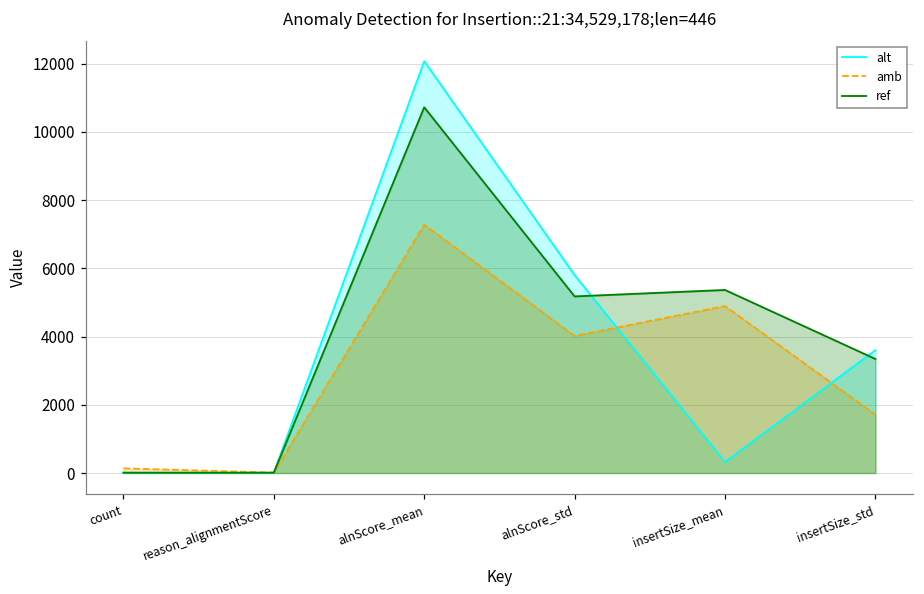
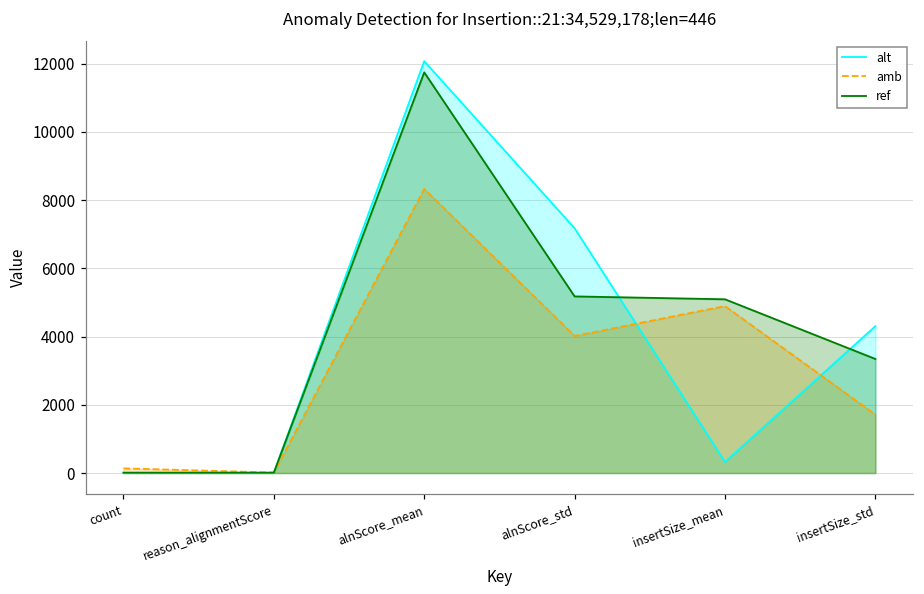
amb, alnScore_mean: 7300 -> 8300
ref, alnScore_mean: 10700 -> 11700
alt, alnScore_std: 5800 -> 7200
ref, insertSize_mean: 5400 -> 5100
alt, insertSize_std: 3600 -> 4300
